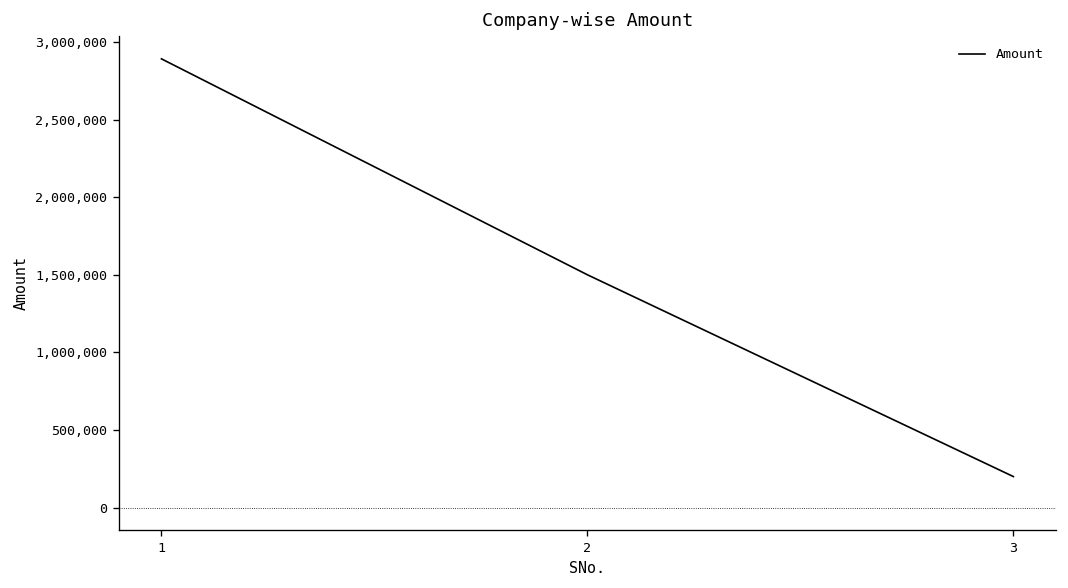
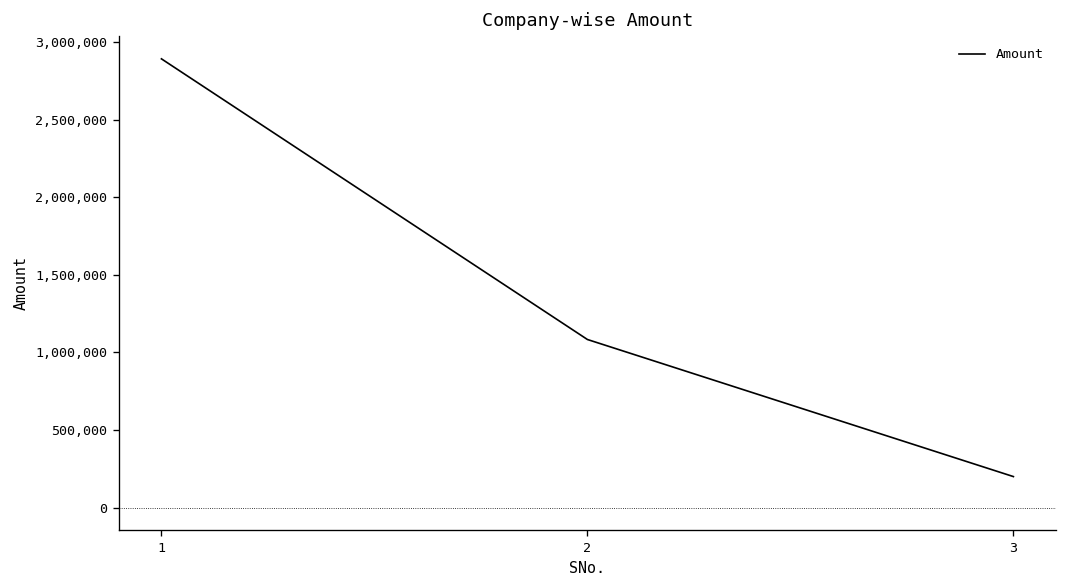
2: 1,500,000 -> 1,080,000
